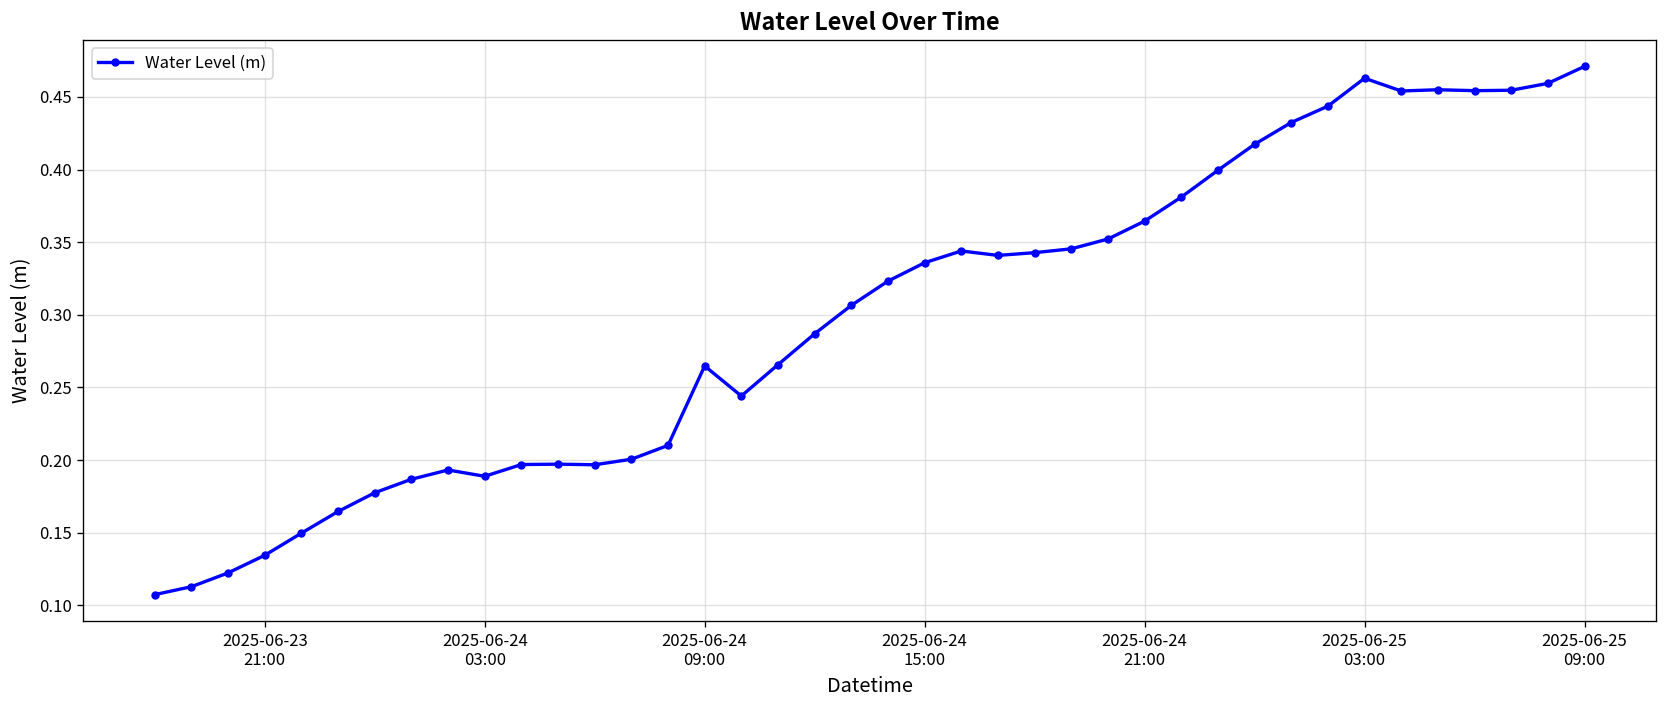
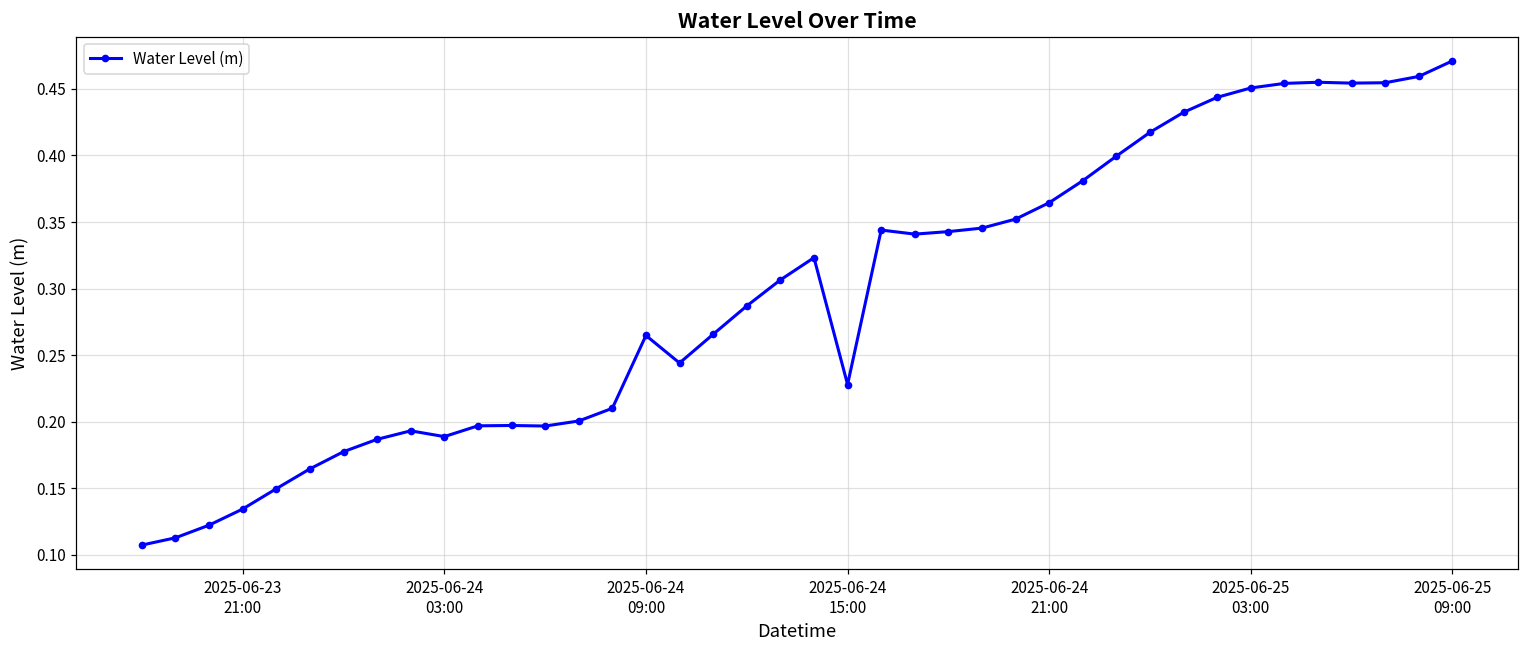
2025-06-24 15:00: 0.336 -> 0.228
2025-06-25 03:00: 0.463 -> 0.451
